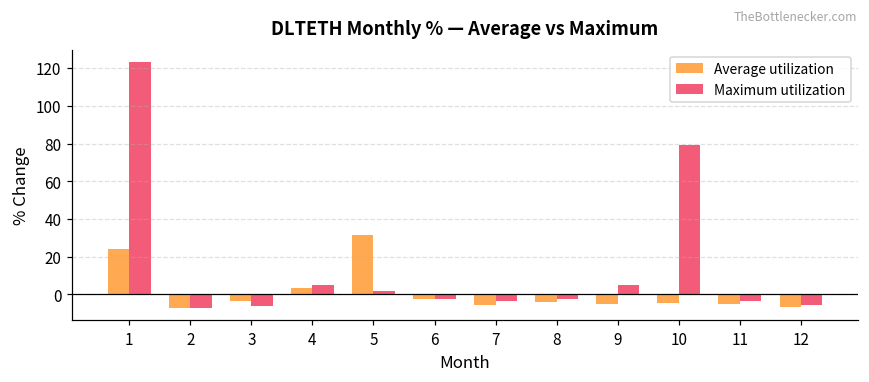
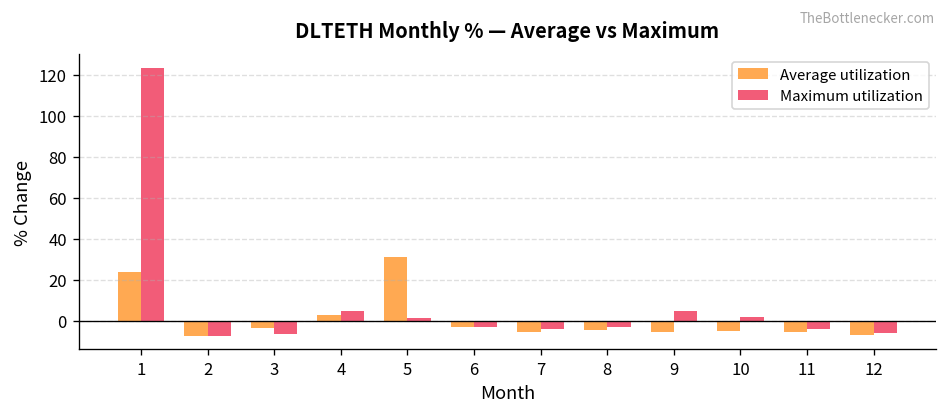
Maximum utilization, 10: 79 -> 2
